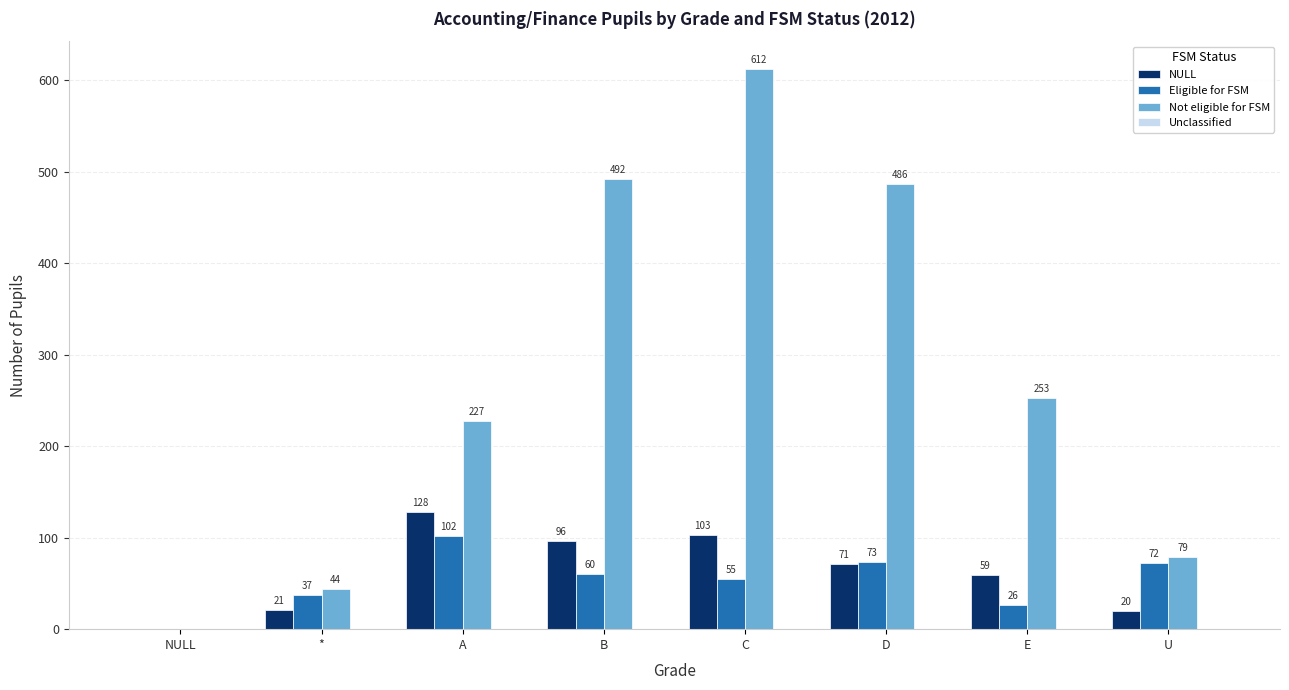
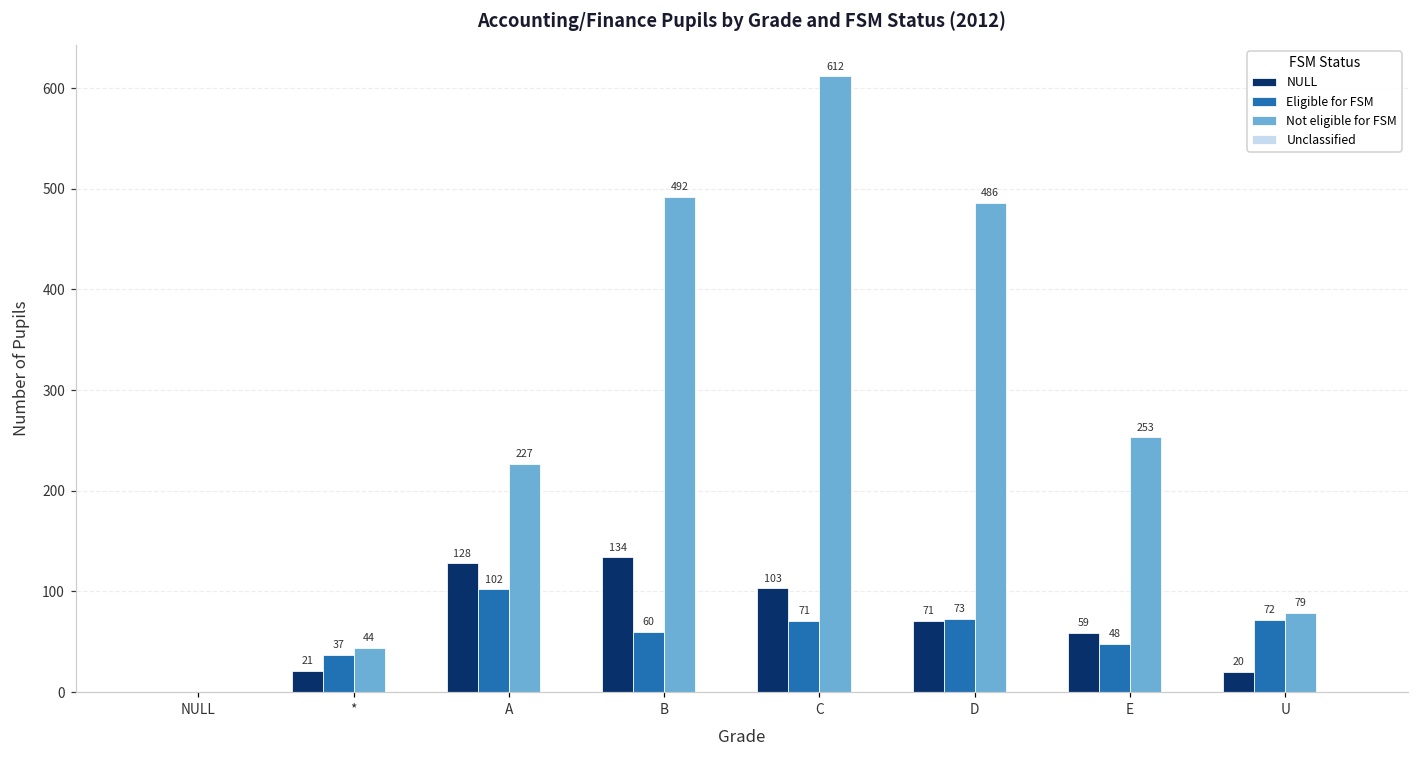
NULL, B: 96 -> 134
Eligible for FSM, C: 55 -> 71
Eligible for FSM, E: 26 -> 48
